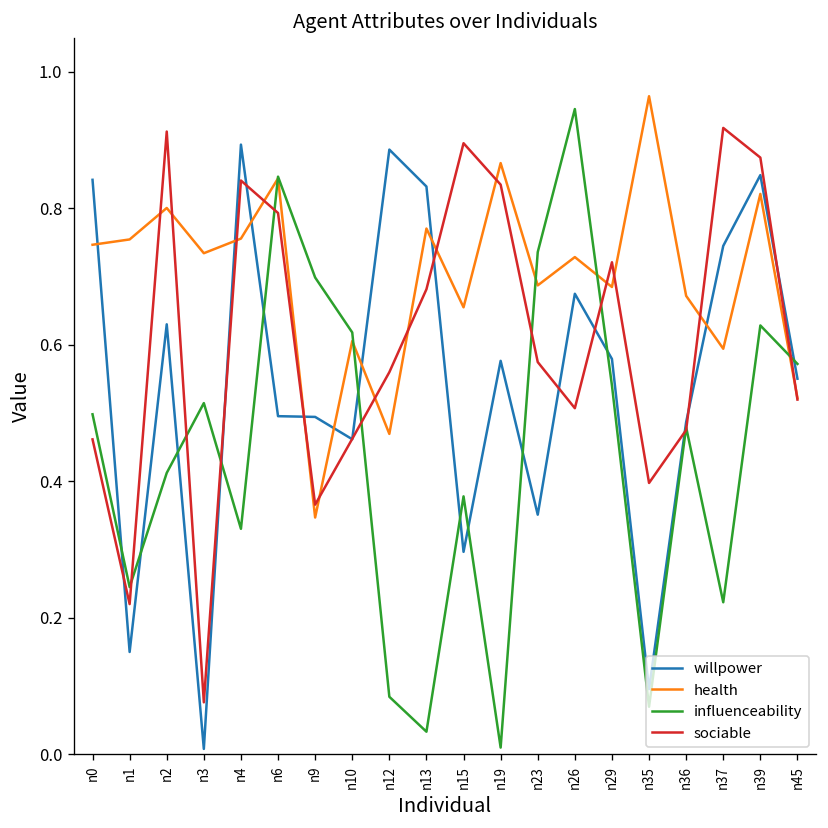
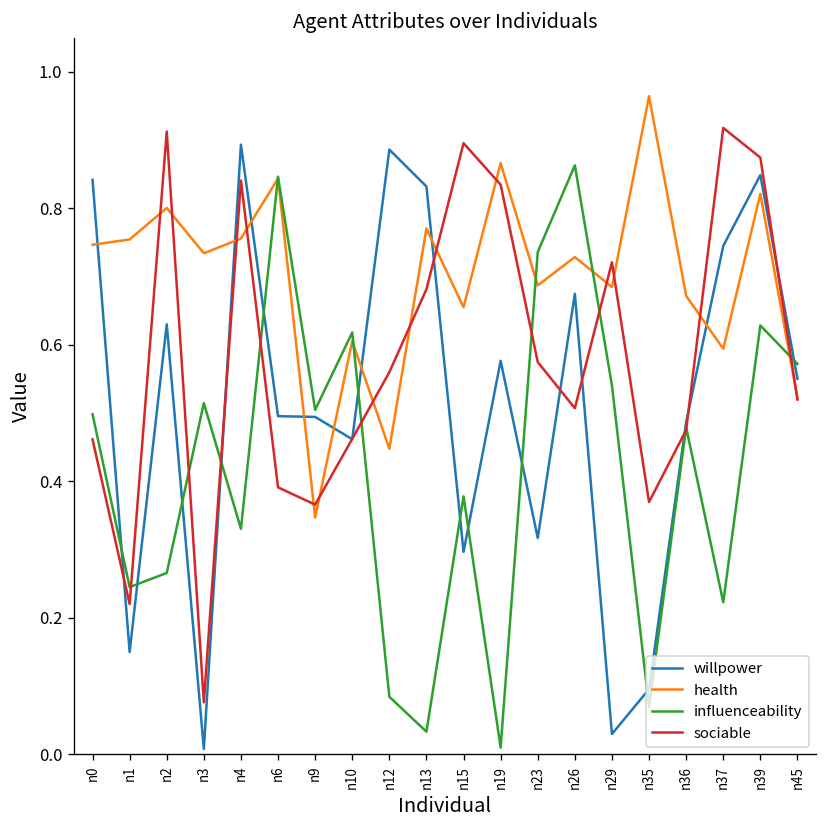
influenceability, n2: 0.41 -> 0.27
sociable, n6: 0.79 -> 0.39
influenceability, n9: 0.70 -> 0.50
health, n12: 0.47 -> 0.45
willpower, n23: 0.35 -> 0.32
influenceability, n26: 0.95 -> 0.86
willpower, n29: 0.58 -> 0.03
sociable, n35: 0.40 -> 0.37
